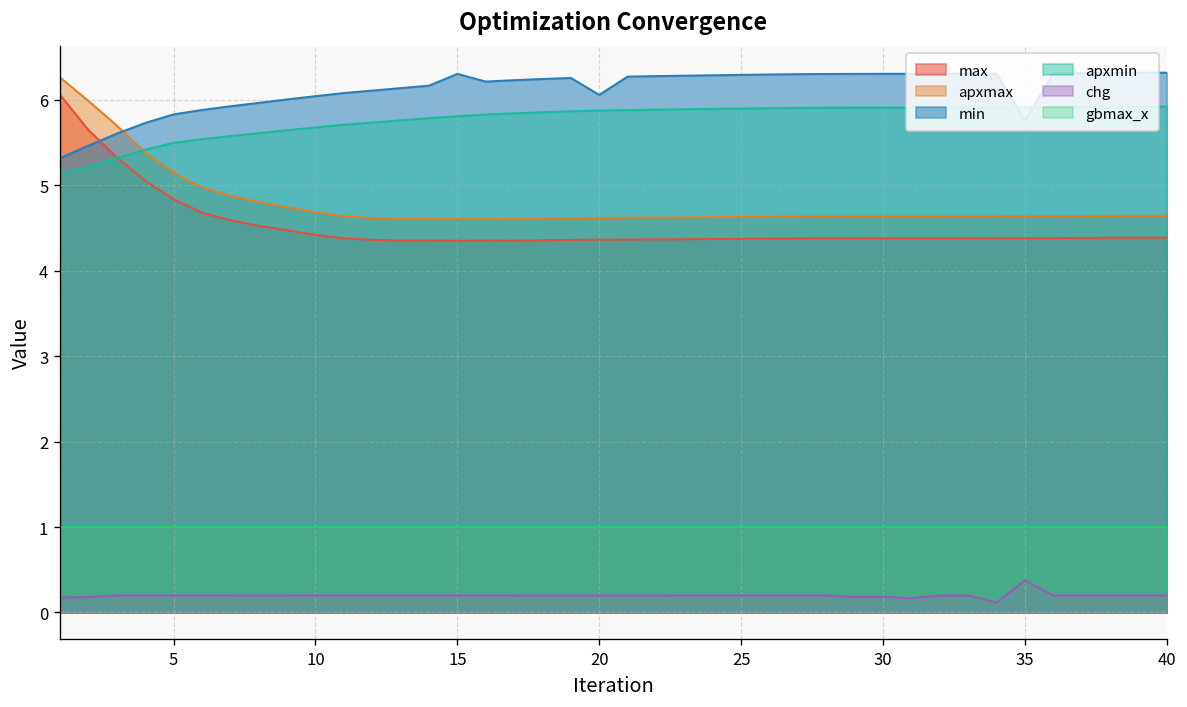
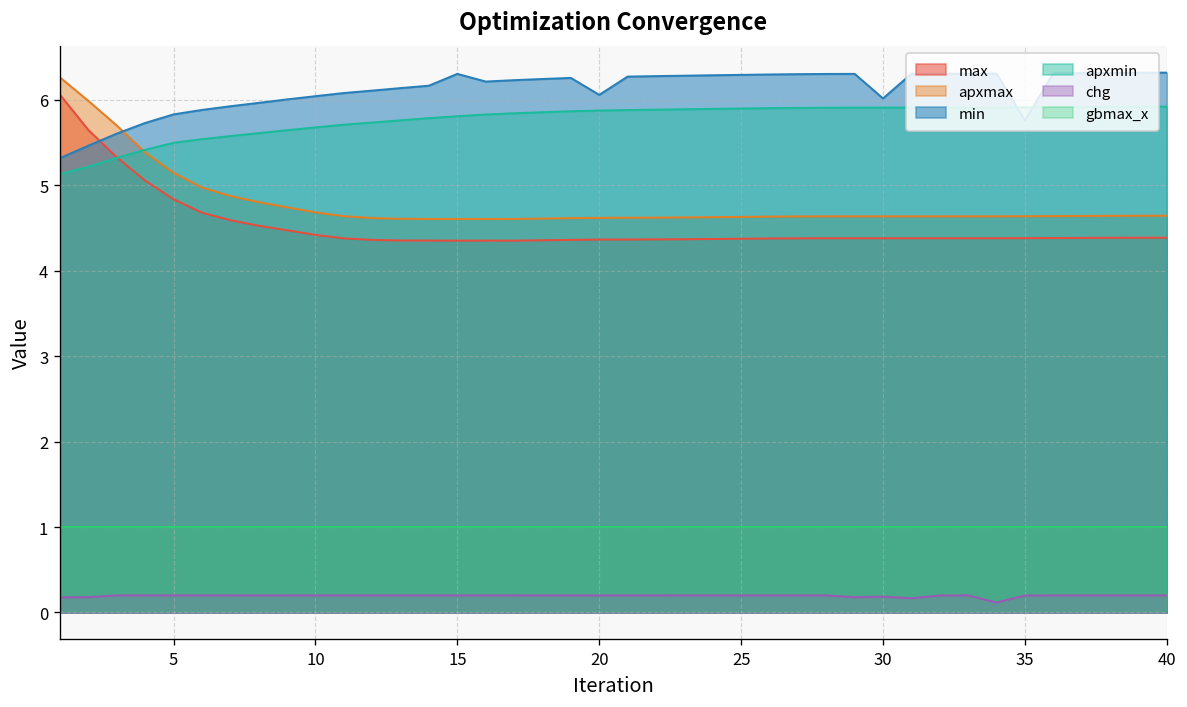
min, 30: 6.3 -> 6.0
chg, 35: 0.4 -> 0.2
